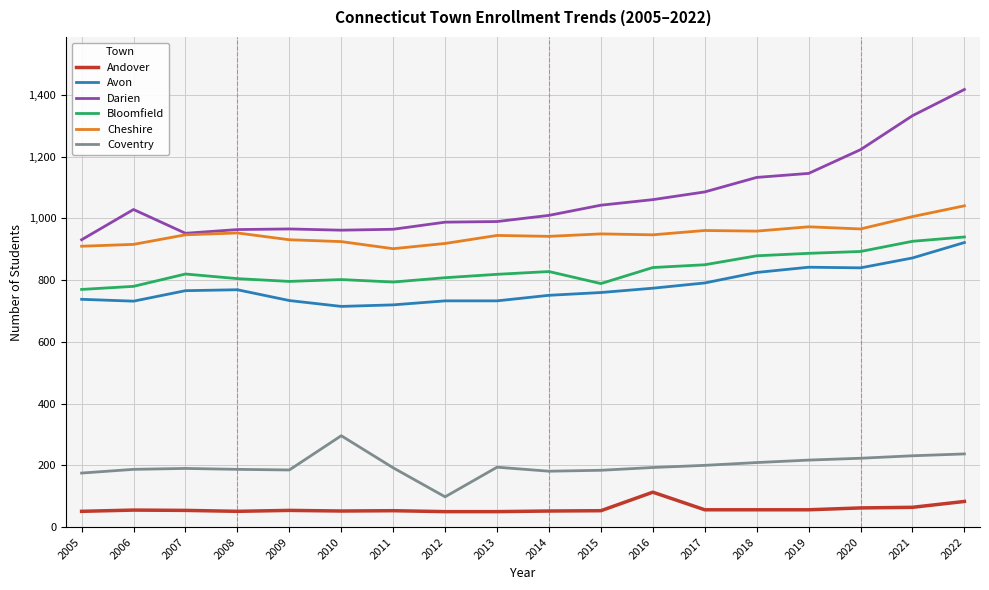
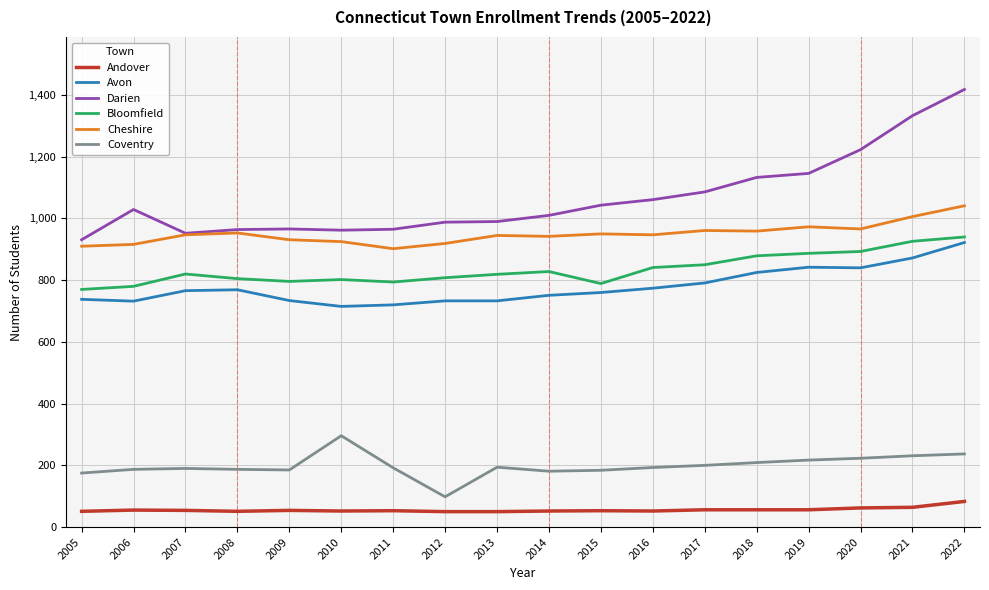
Andover, 2016: 110 -> 50
